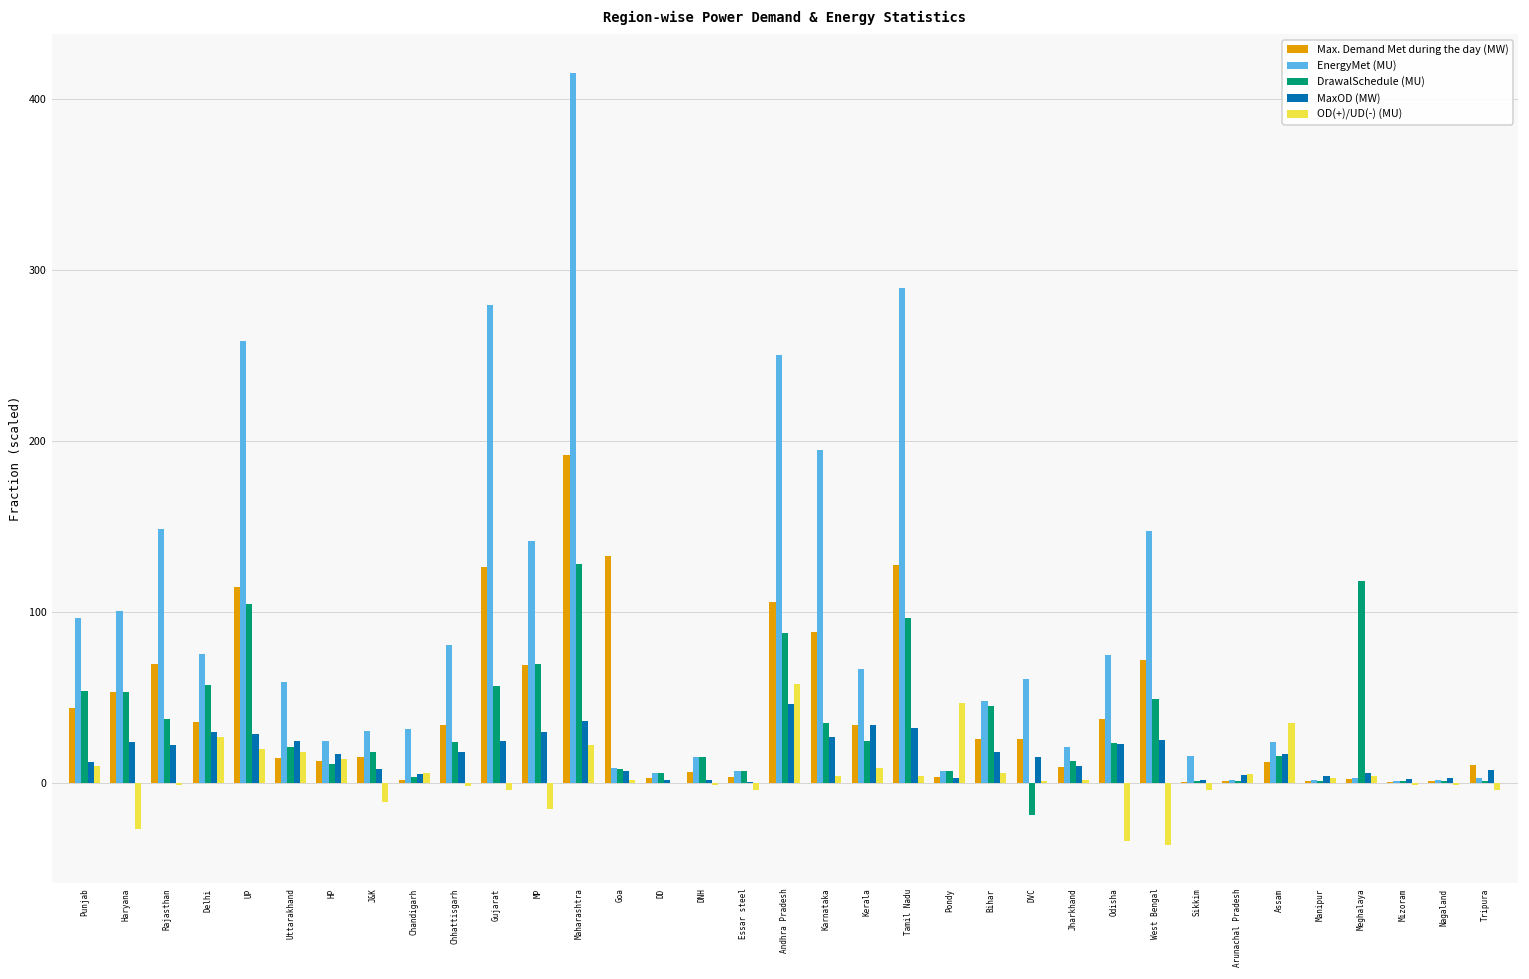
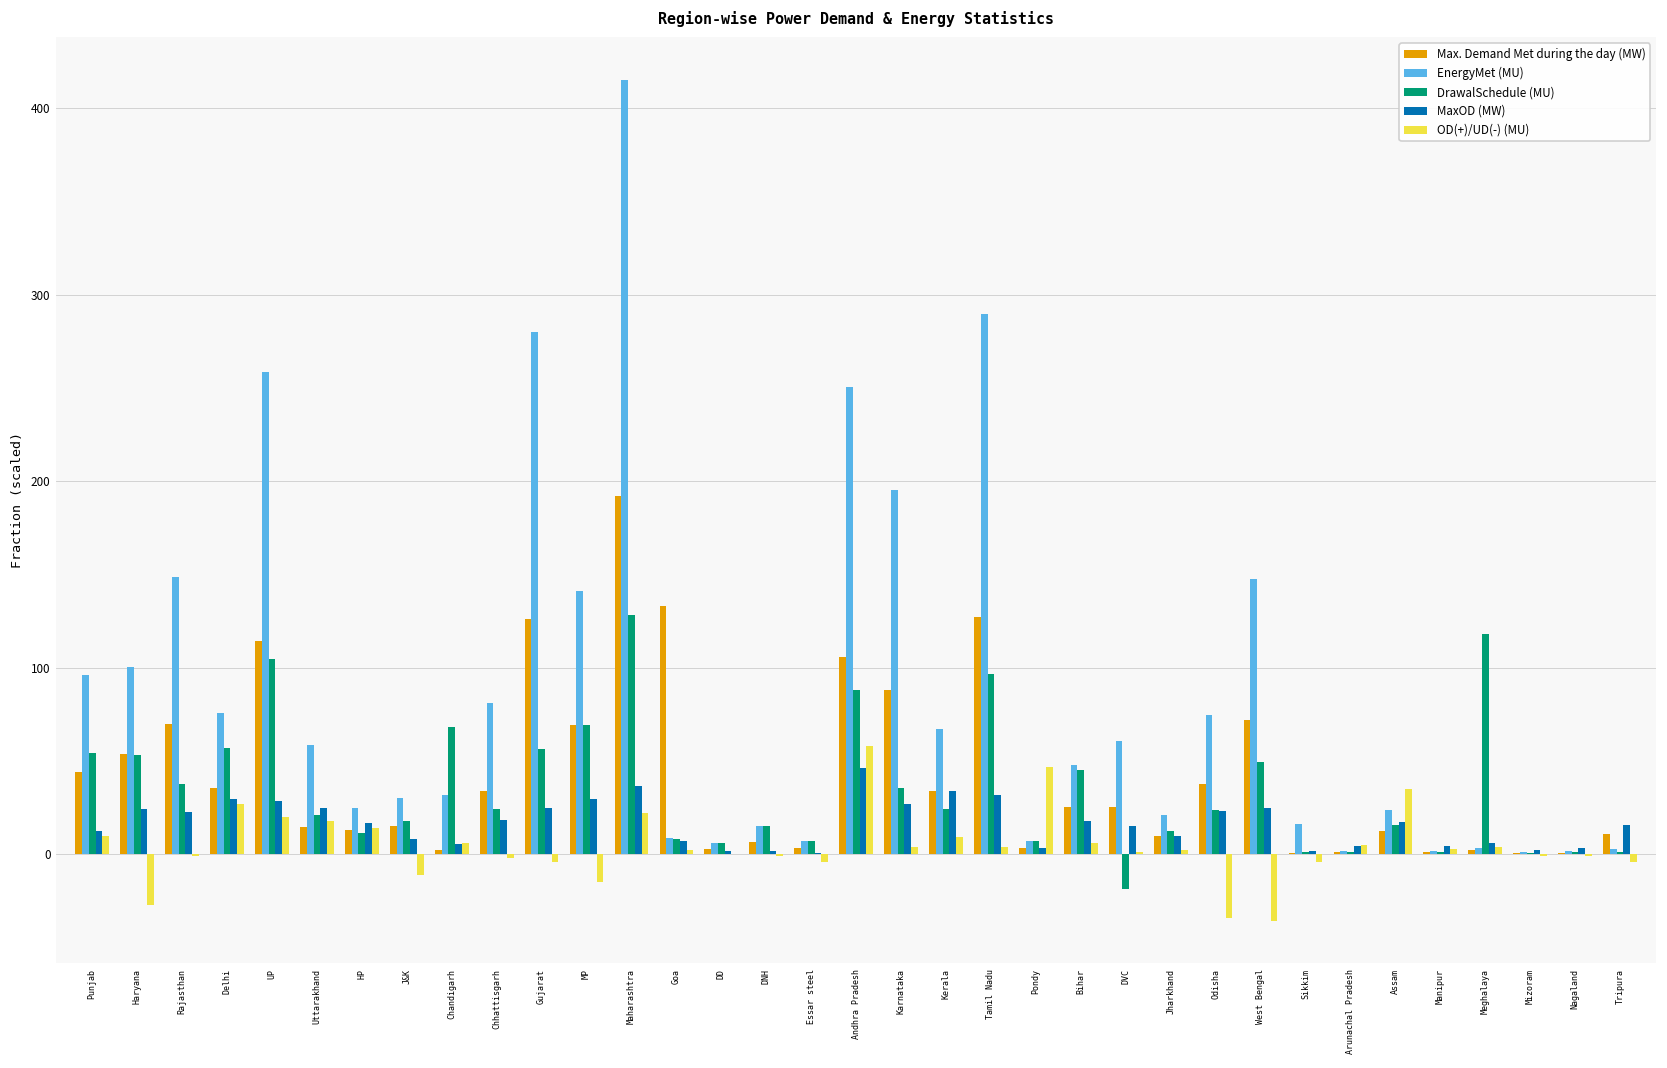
DrawalSchedule (MU), Chandigarh: 3 -> 68
MaxOD (MW), Tripura: 7 -> 15
